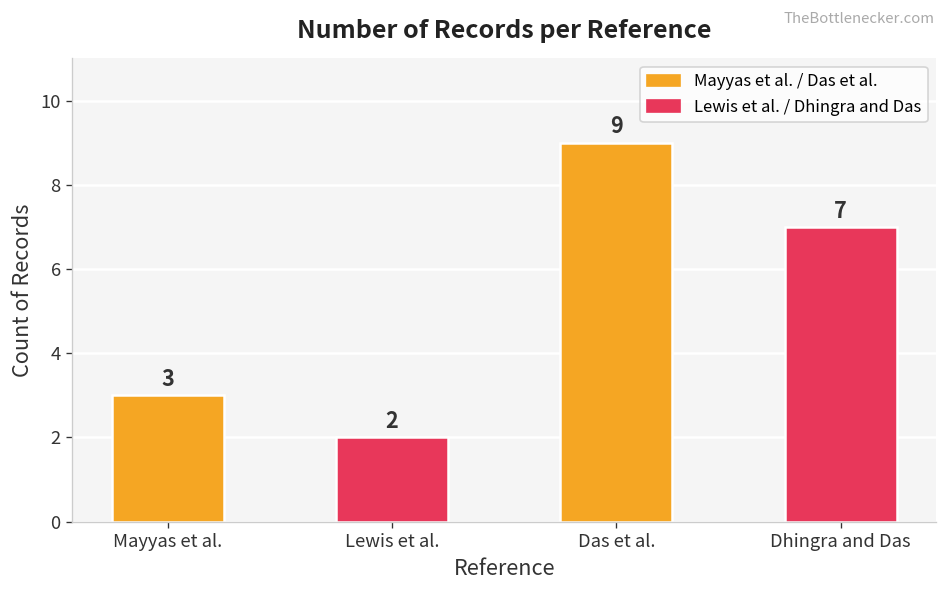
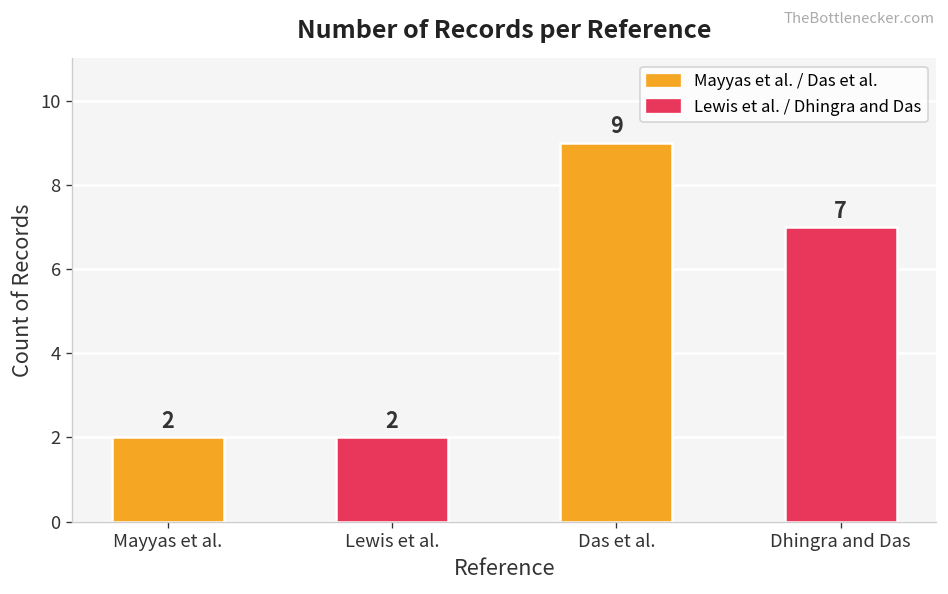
Mayyas et al.: 3 -> 2
